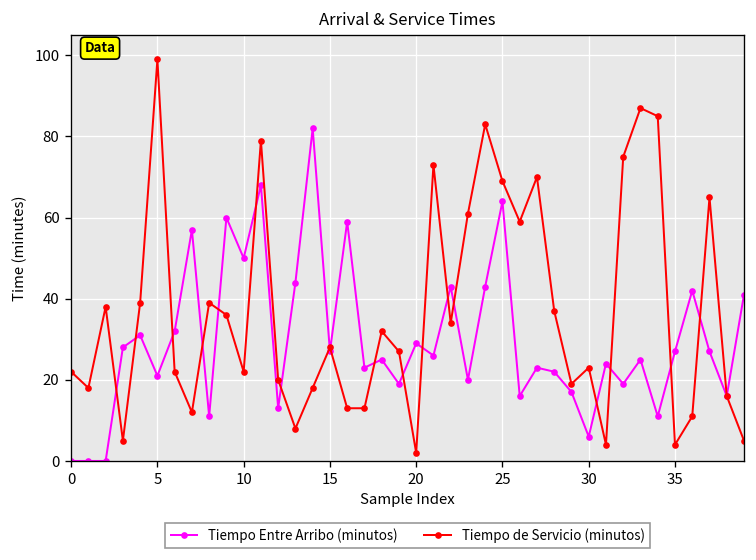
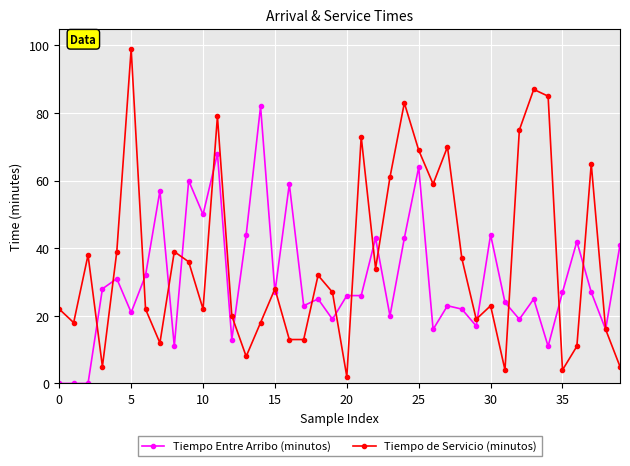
Tiempo Entre Arribo (minutos), 20: 29 -> 26
Tiempo Entre Arribo (minutos), 30: 6 -> 44
